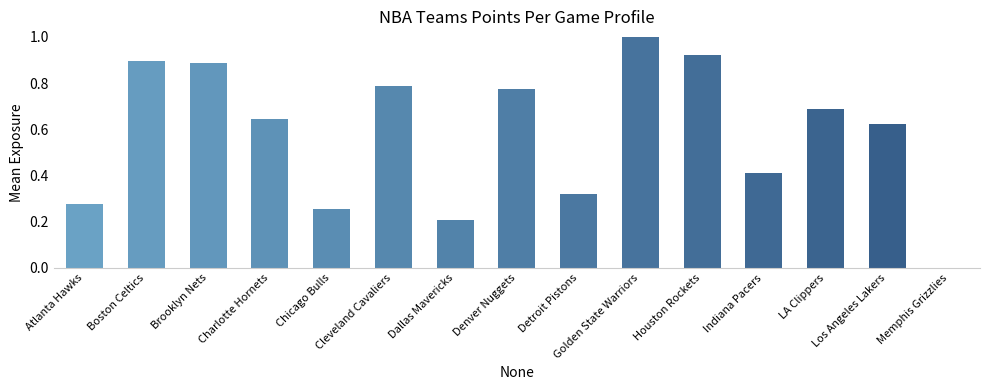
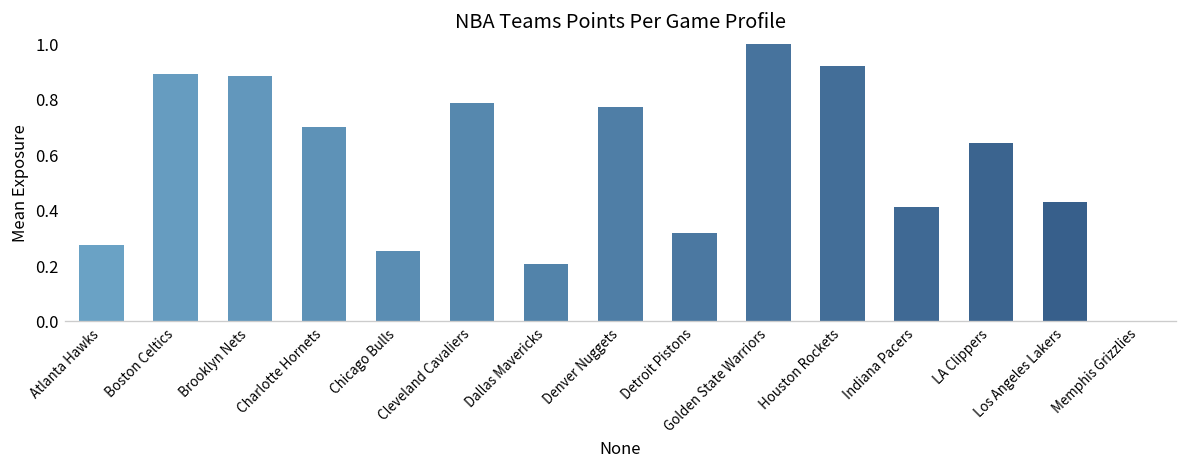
Charlotte Hornets: 0.65 -> 0.70
LA Clippers: 0.69 -> 0.65
Los Angeles Lakers: 0.62 -> 0.43
